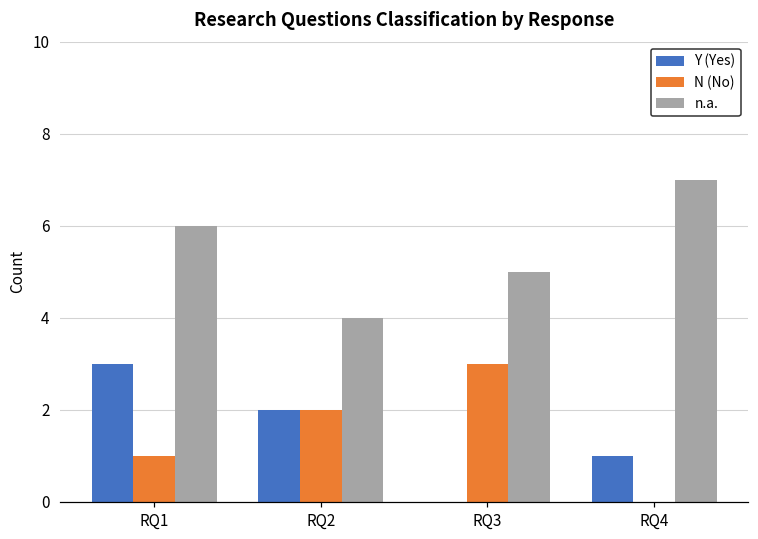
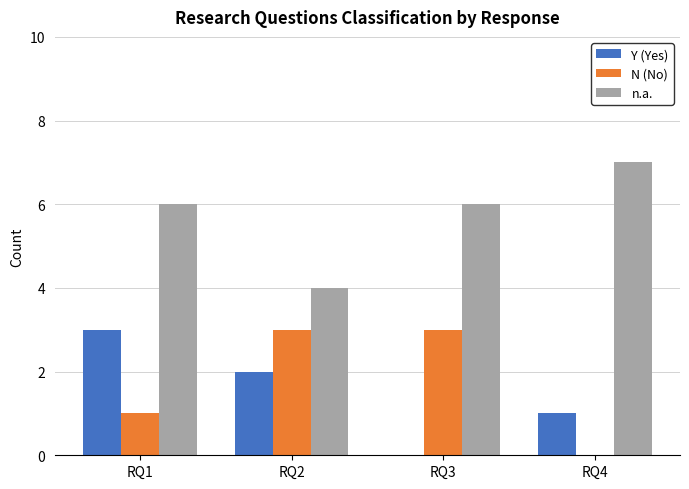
N (No), RQ2: 2 -> 3
n.a., RQ3: 5 -> 6
